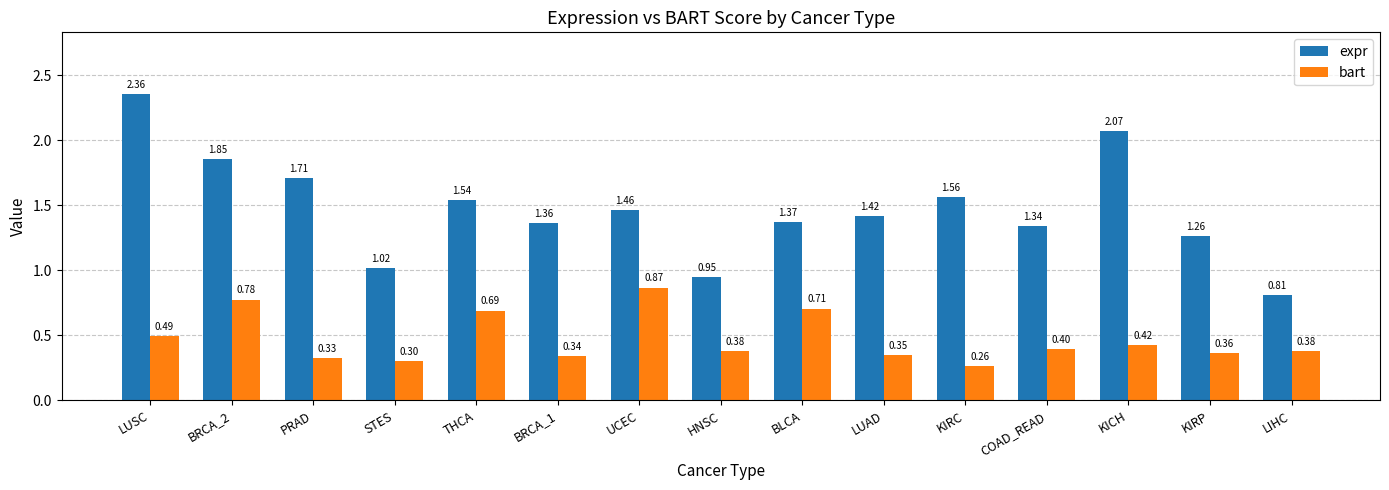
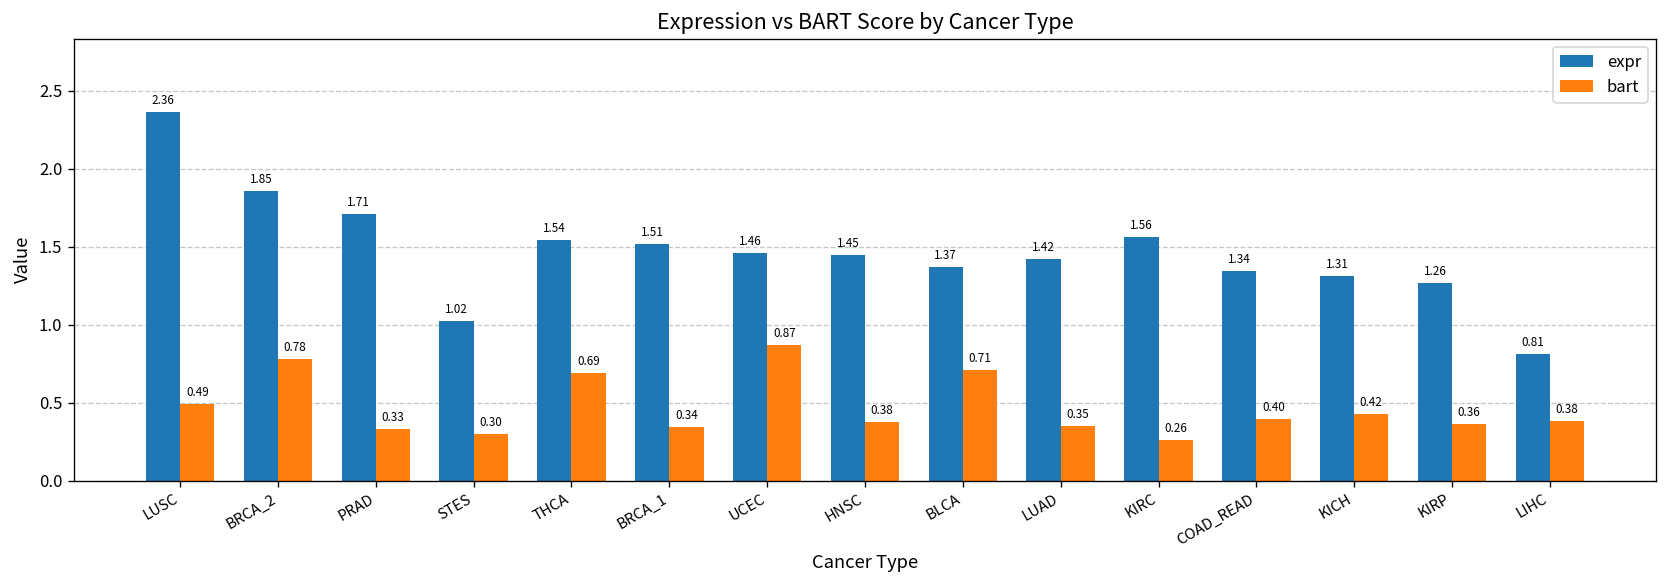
expr, BRCA_1: 1.36 -> 1.51
expr, HNSC: 0.95 -> 1.45
expr, KICH: 2.07 -> 1.31
